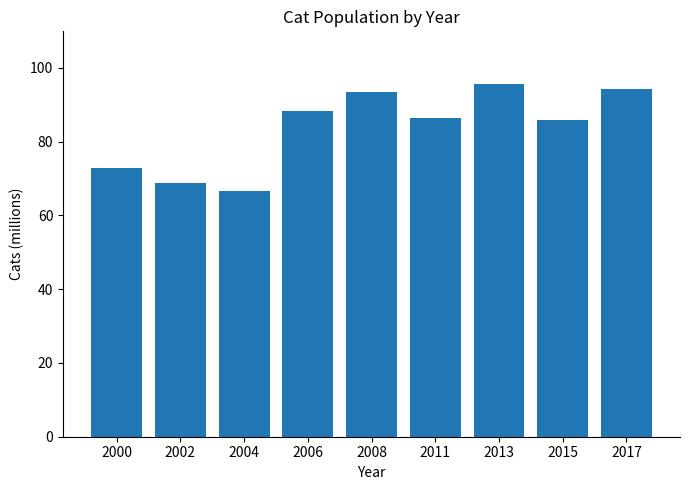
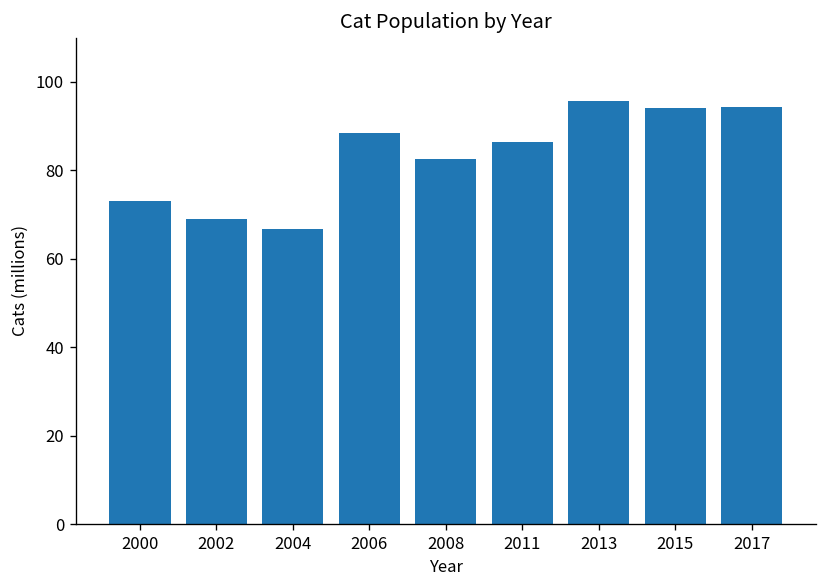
2008: 94 -> 83
2015: 86 -> 94
